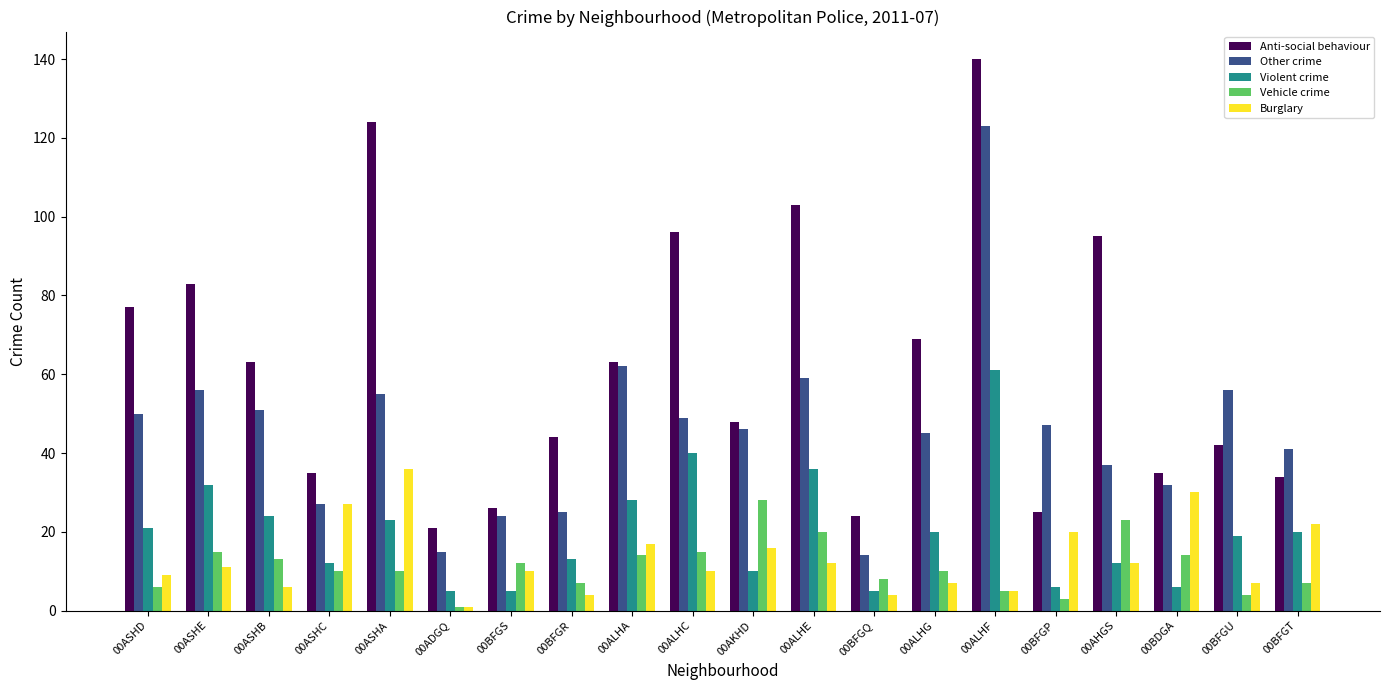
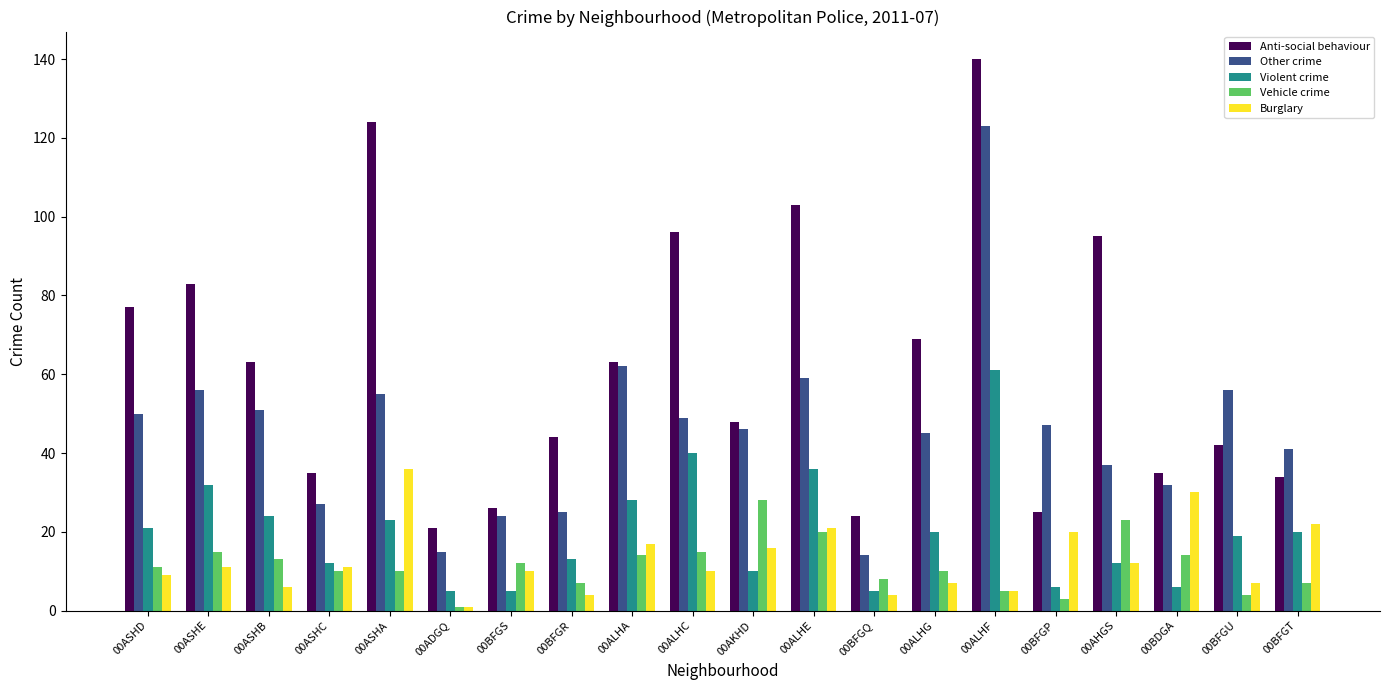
Vehicle crime, 00ASHD: 6 -> 11
Burglary, 00ASHC: 27 -> 11
Burglary, 00ALHE: 12 -> 21
